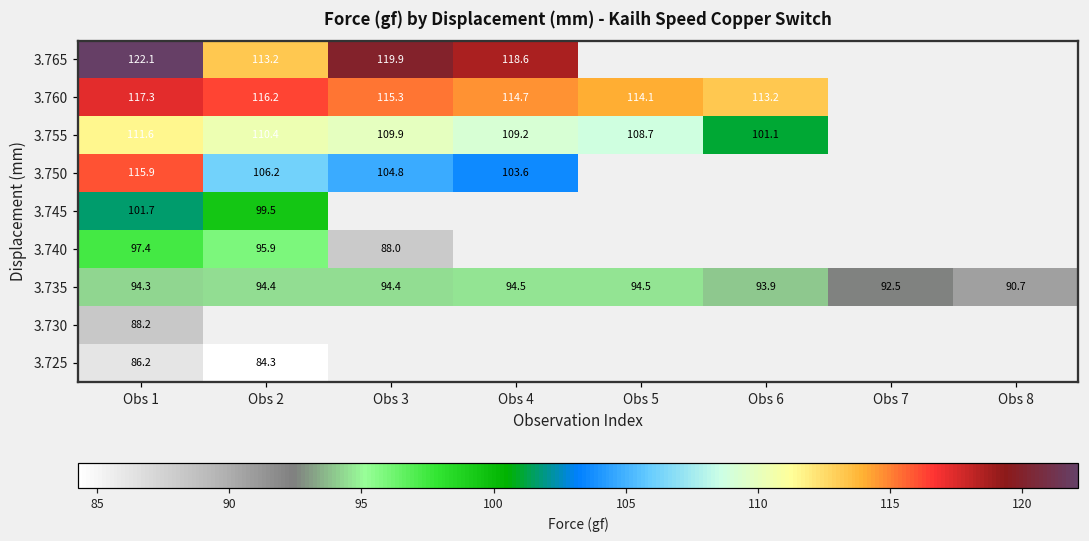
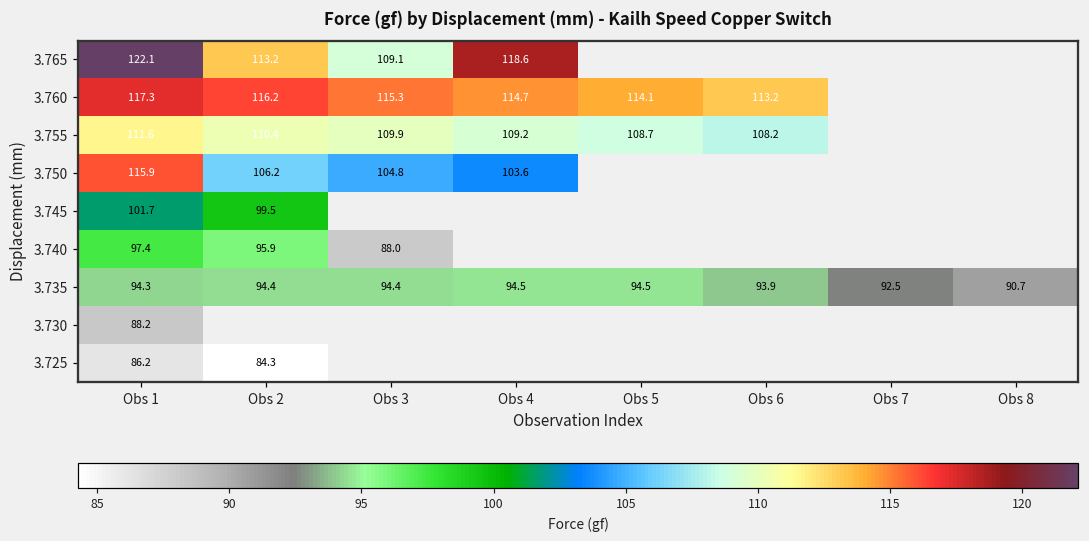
3.765, Obs 3: 119.9 -> 109.1
3.755, Obs 6: 101.1 -> 108.2
